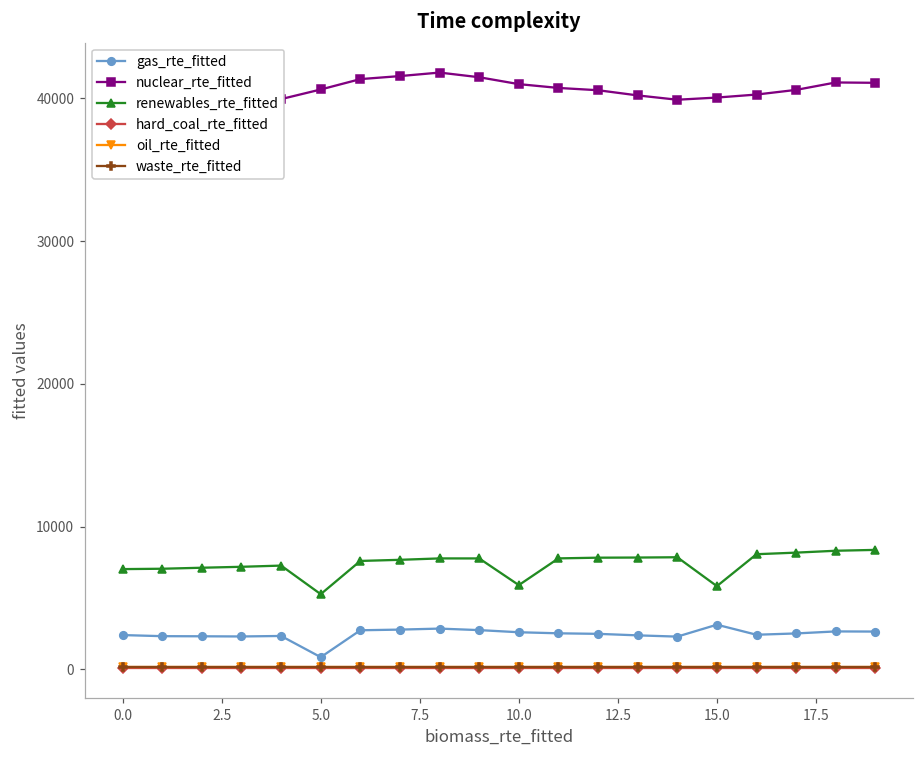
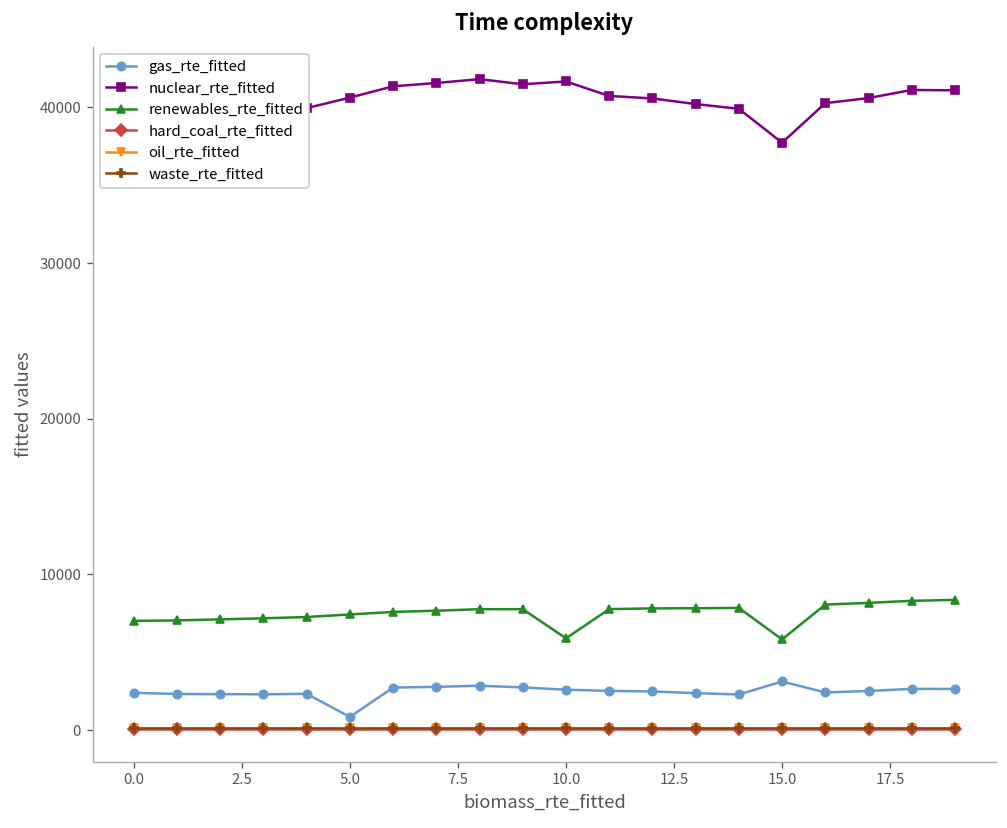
renewables_rte_fitted, 5.0: 5300 -> 7400
nuclear_rte_fitted, 10.0: 41000 -> 41700
nuclear_rte_fitted, 15.0: 40100 -> 37700
